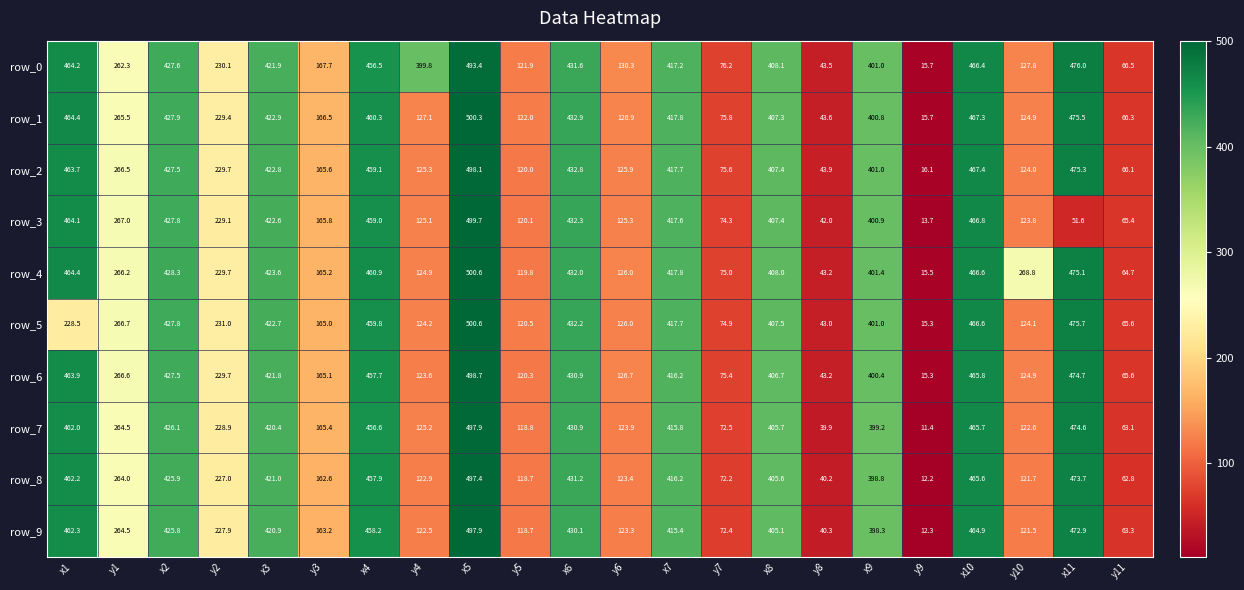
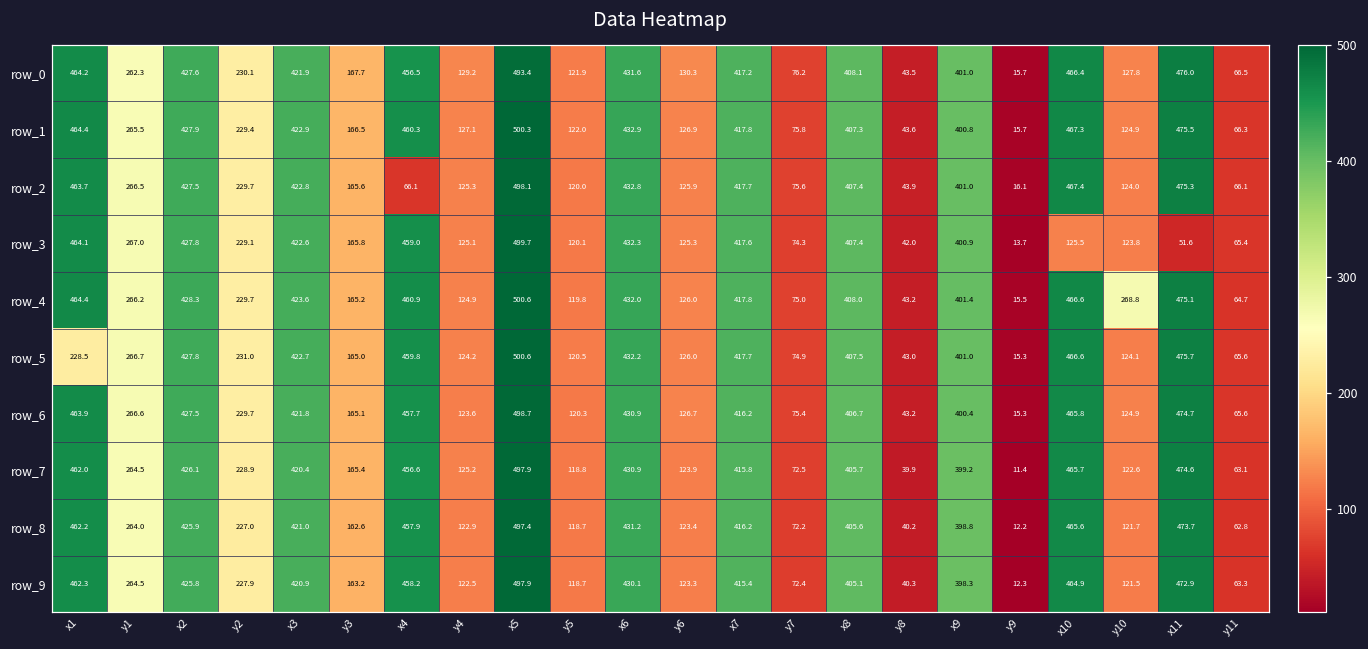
row_0, y4: 399.8 -> 129.2
row_2, x4: 459.1 -> 66.1
row_3, x10: 466.8 -> 125.5
